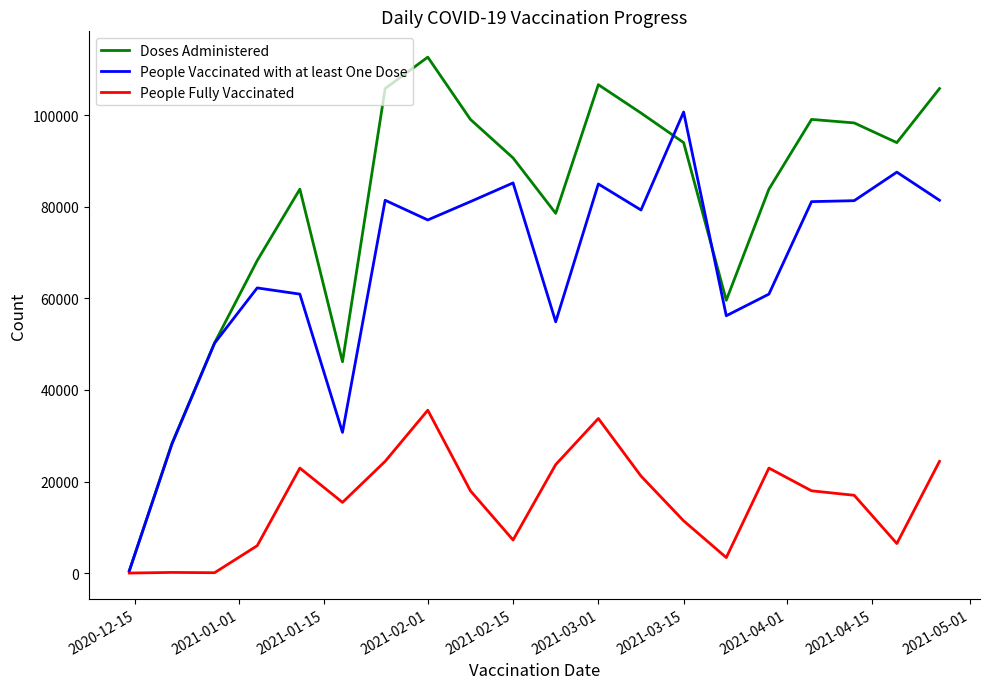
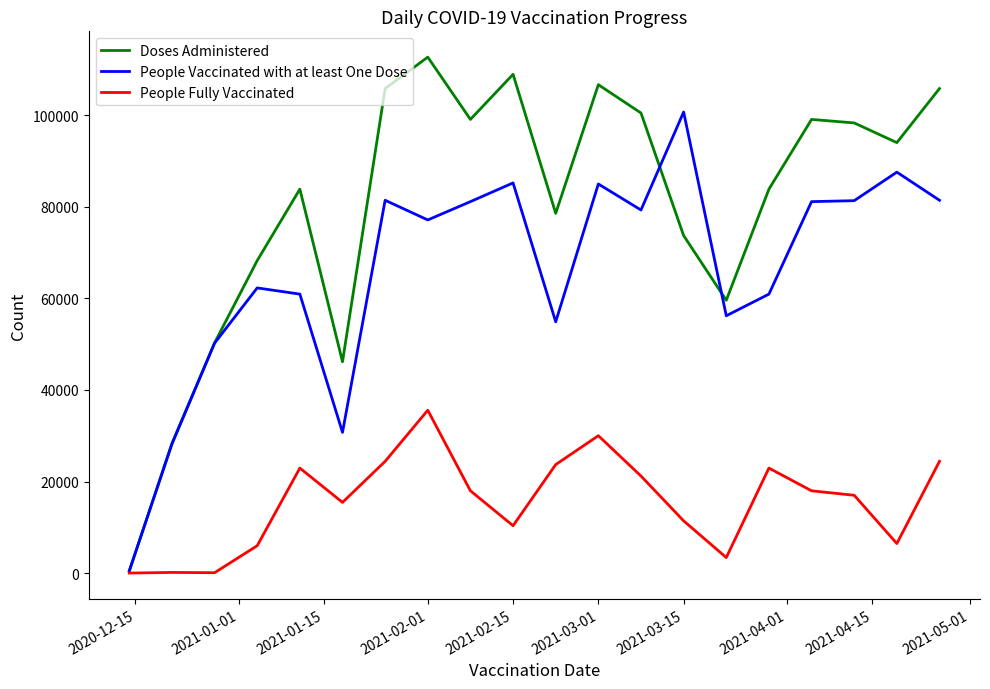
Doses Administered, 2021-02-15: 91000 -> 109000
People Fully Vaccinated, 2021-02-15: 7000 -> 10000
People Fully Vaccinated, 2021-03-01: 34000 -> 30000
Doses Administered, 2021-03-15: 94000 -> 74000
